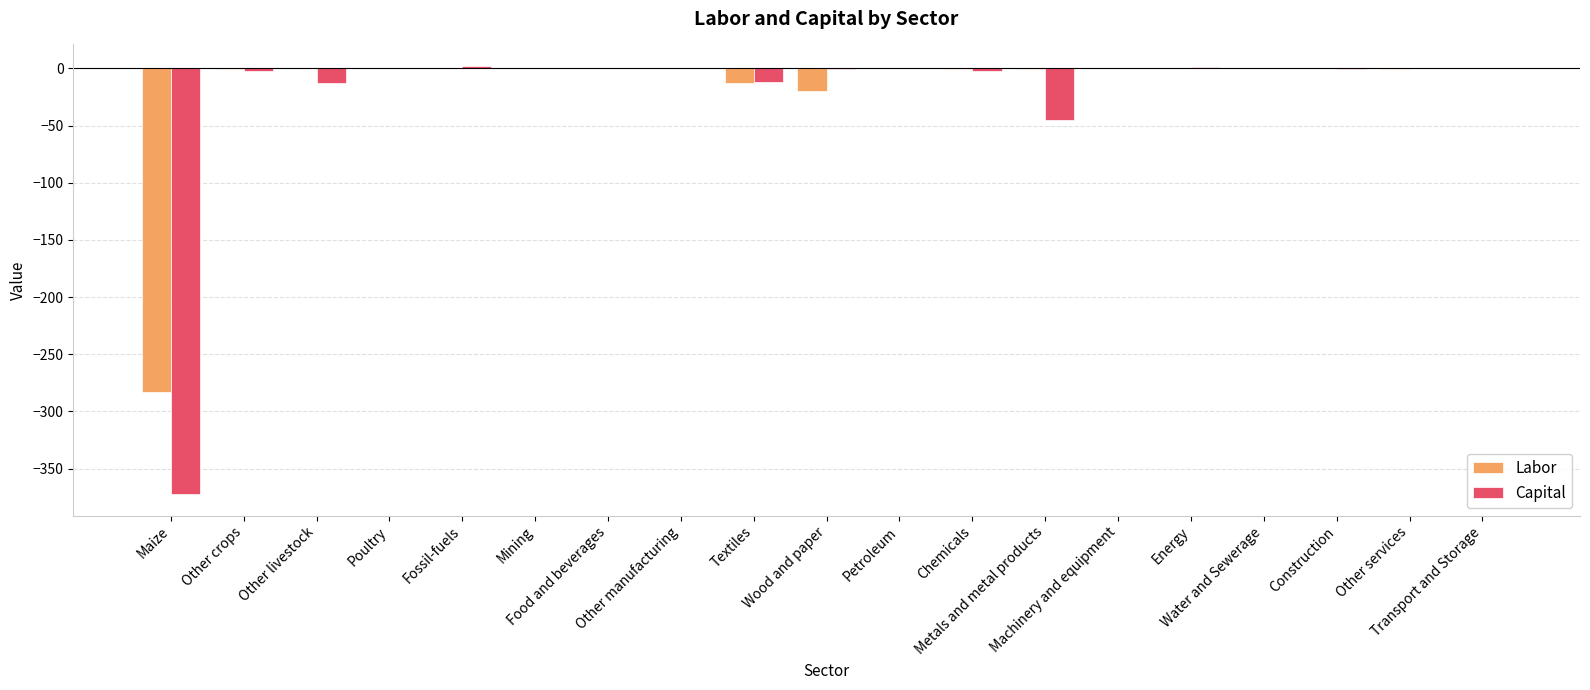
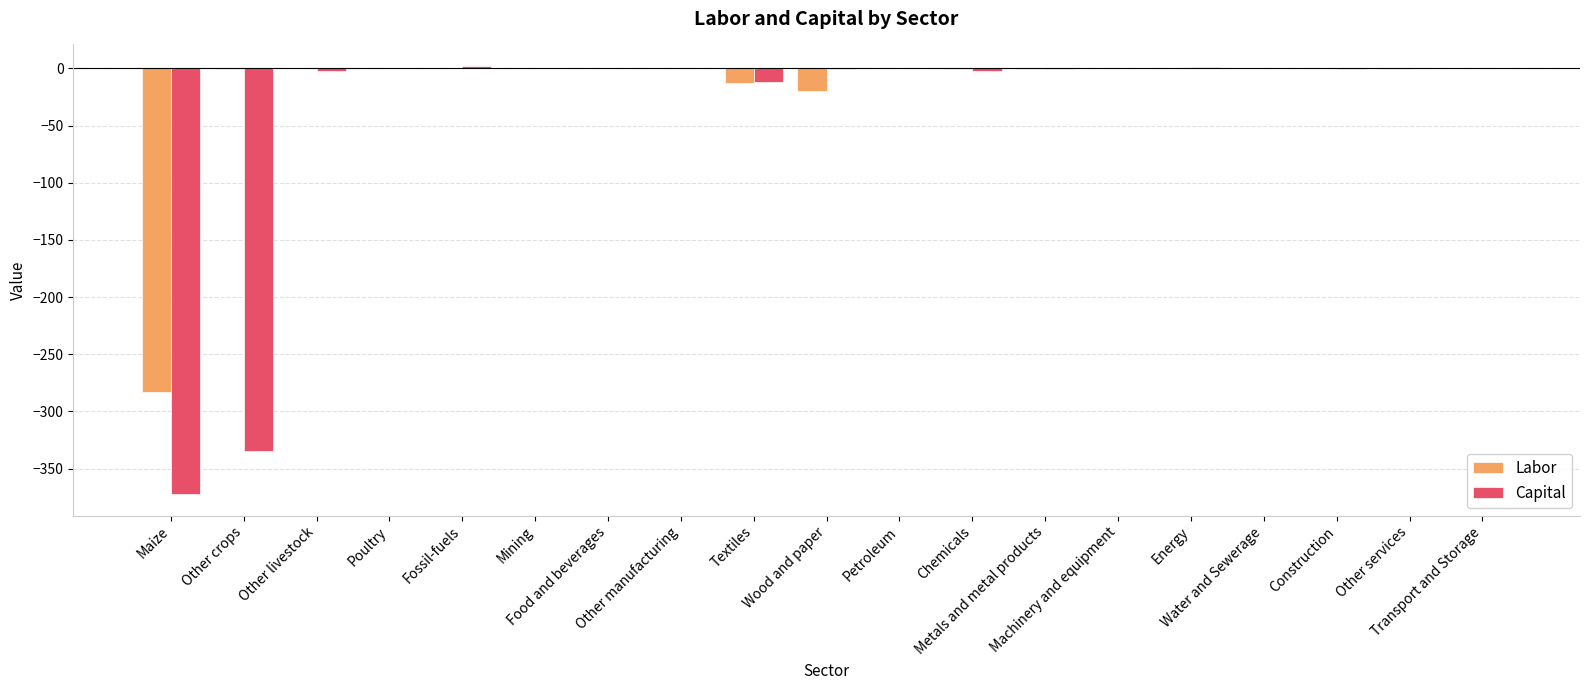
Capital, Other crops: -2 -> -334
Capital, Other livestock: -12 -> -2
Capital, Metals and metal products: -45 -> -1
